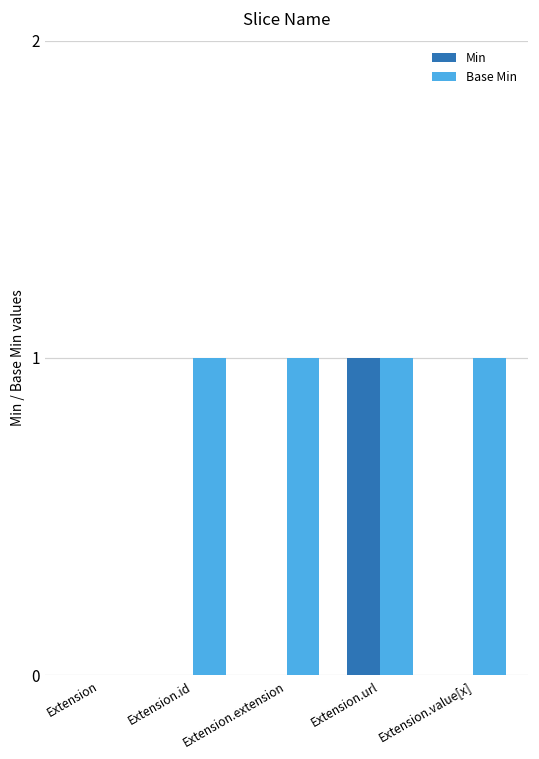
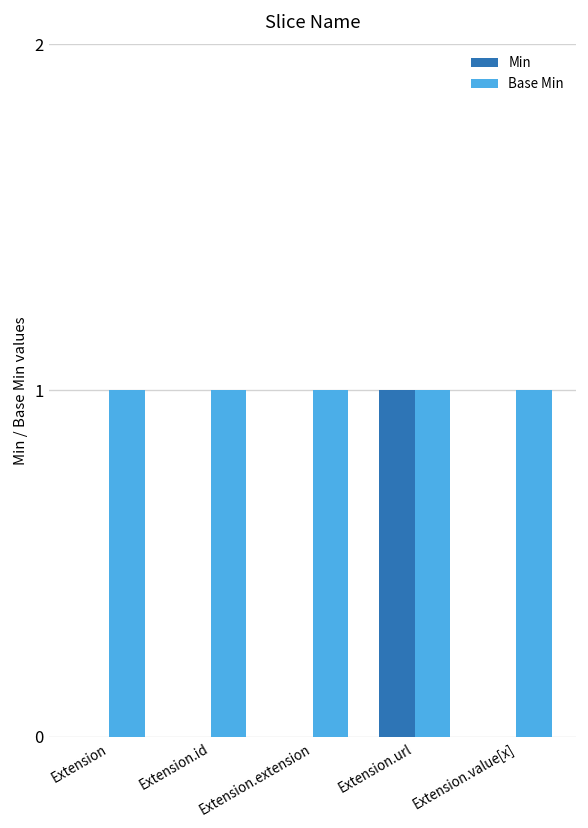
Base Min, Extension: 0 -> 1
